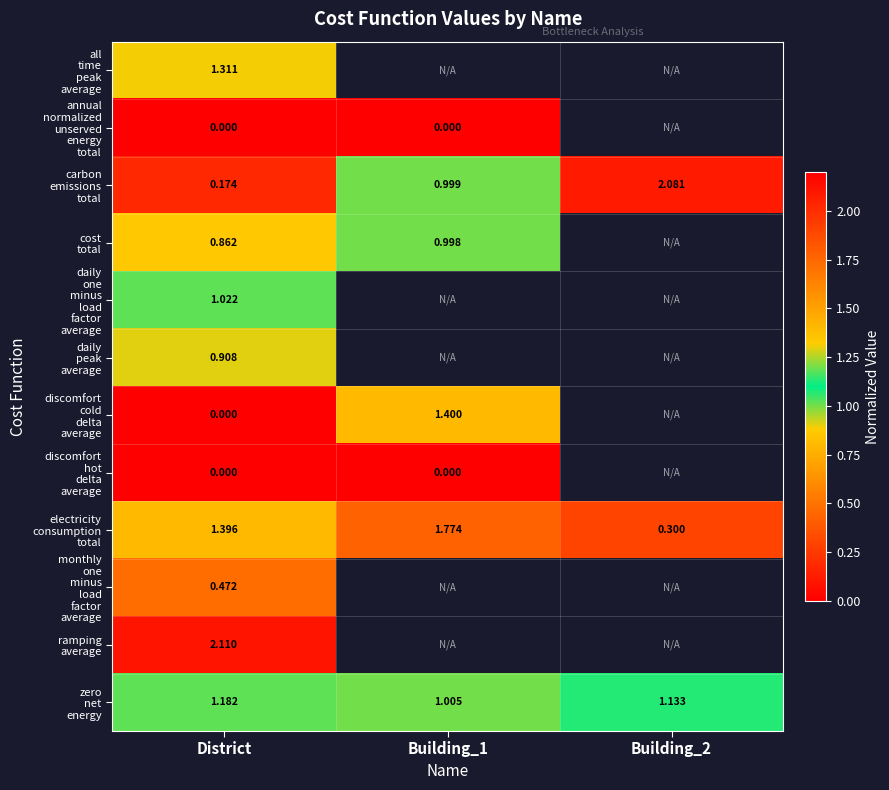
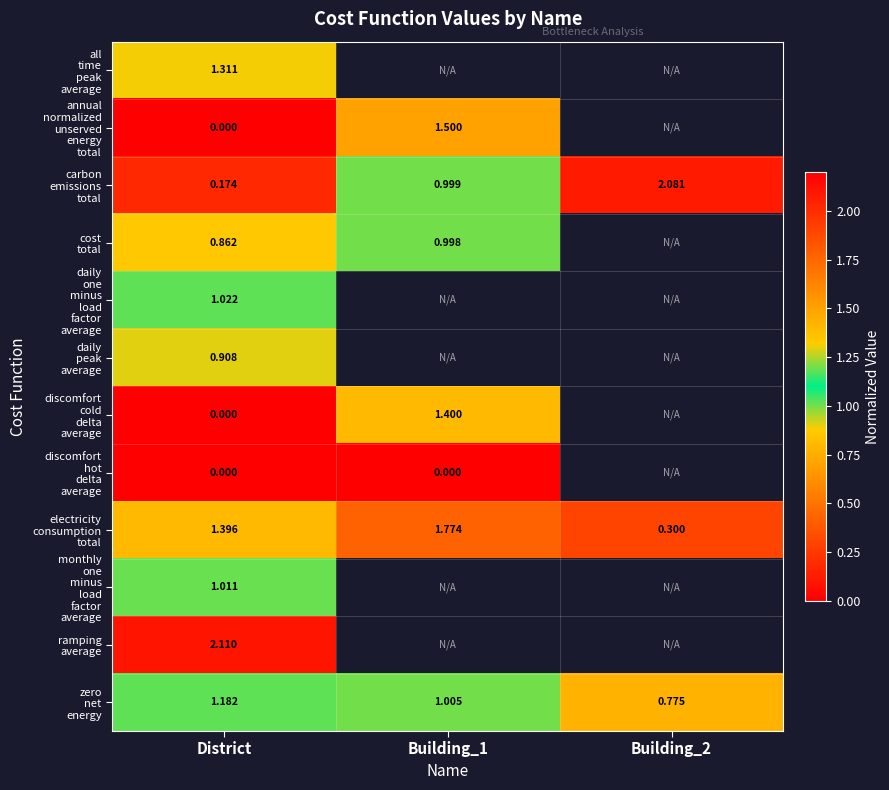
annual normalized unserved energy total, Building_1: 0.000 -> 1.500
monthly one minus load factor average, District: 0.472 -> 1.011
zero net energy, Building_2: 1.133 -> 0.775
